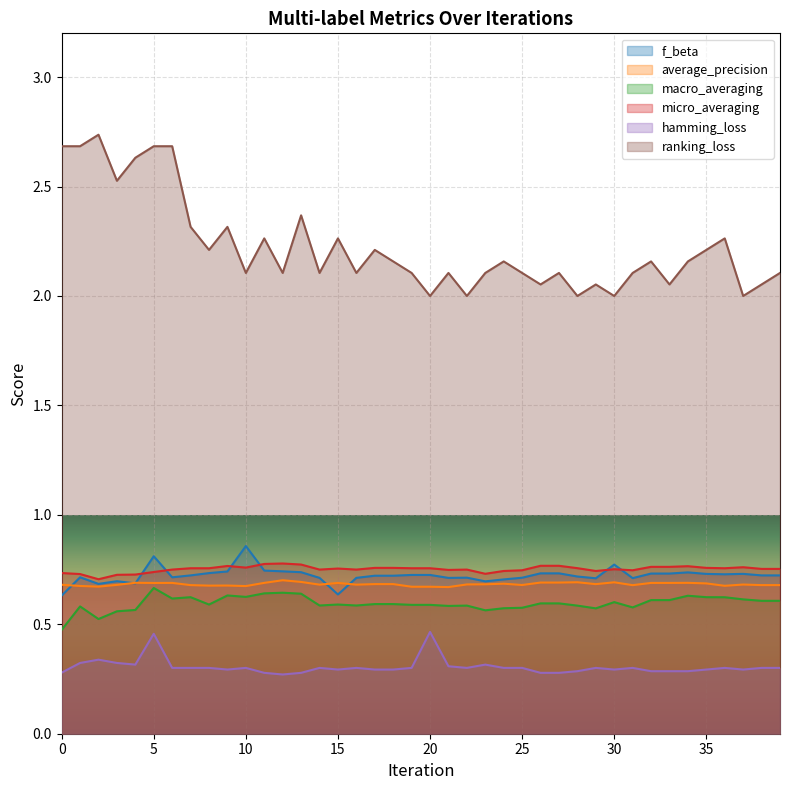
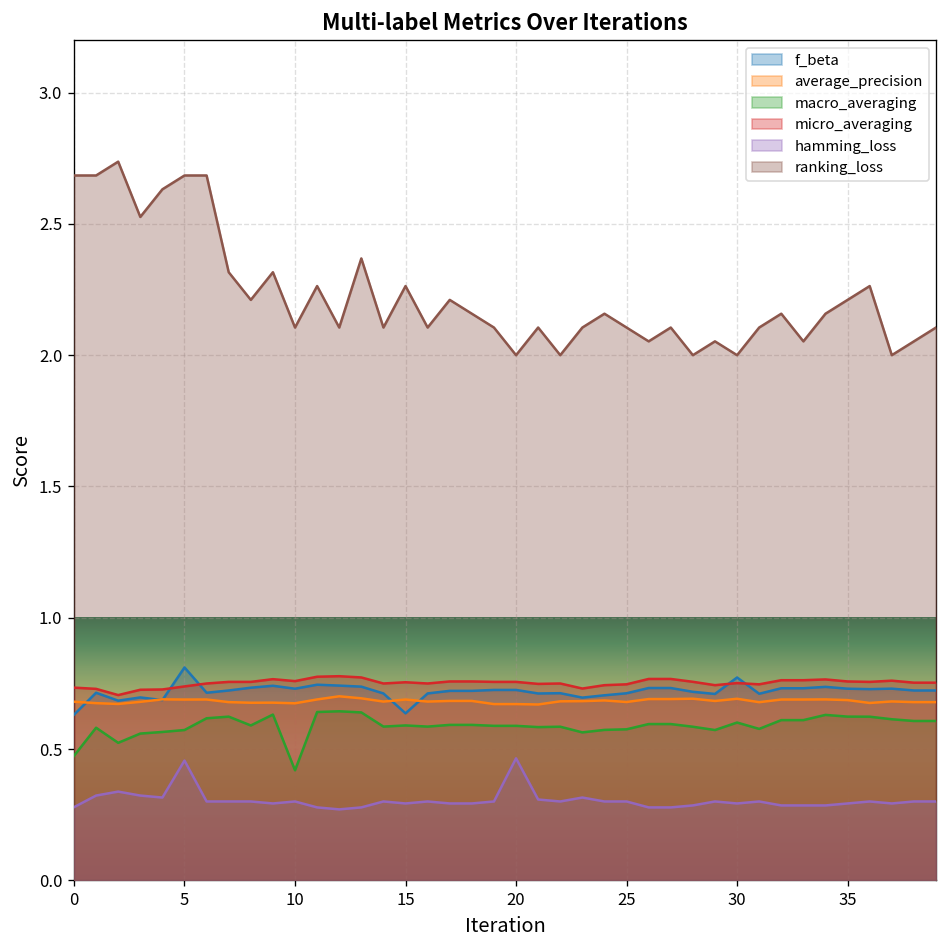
macro_averaging, 5: 0.67 -> 0.57
f_beta, 10: 0.86 -> 0.73
macro_averaging, 10: 0.63 -> 0.42
